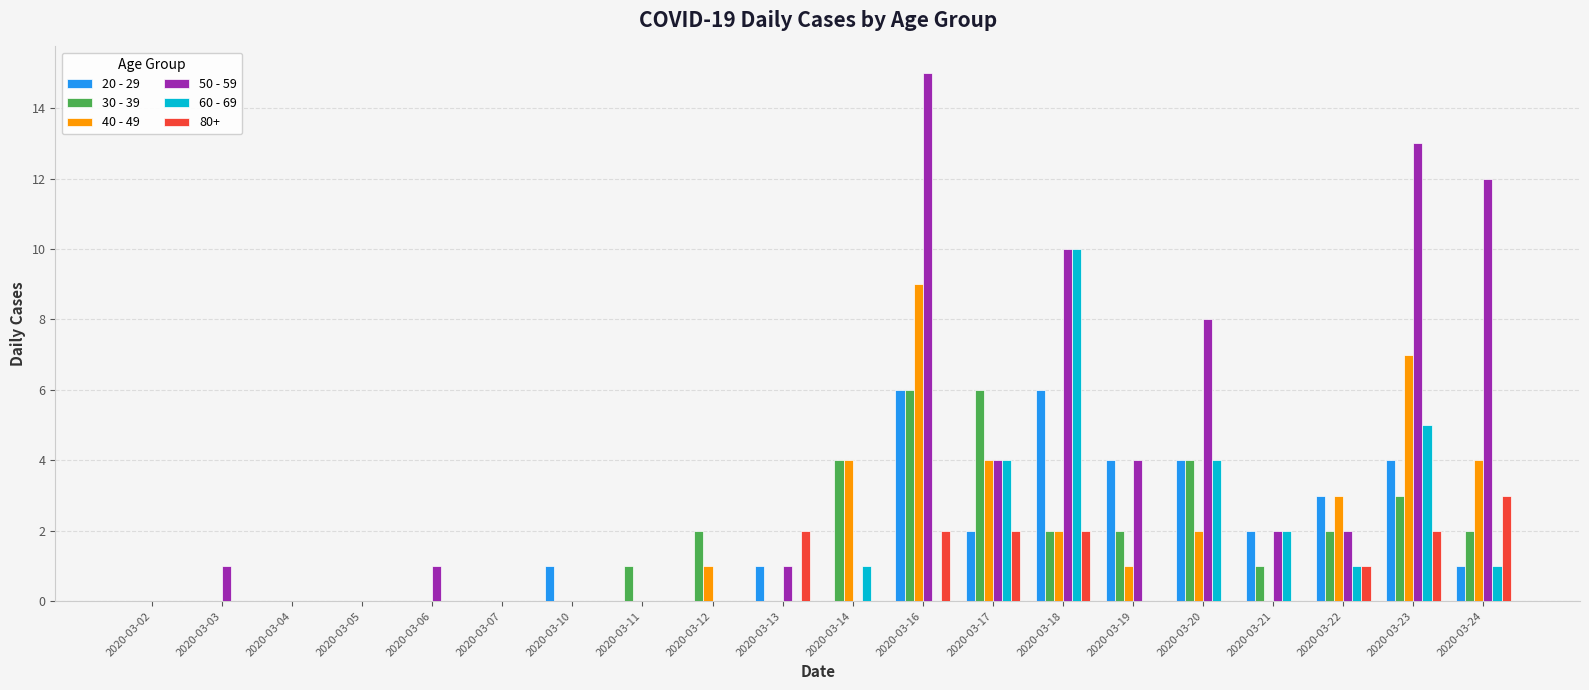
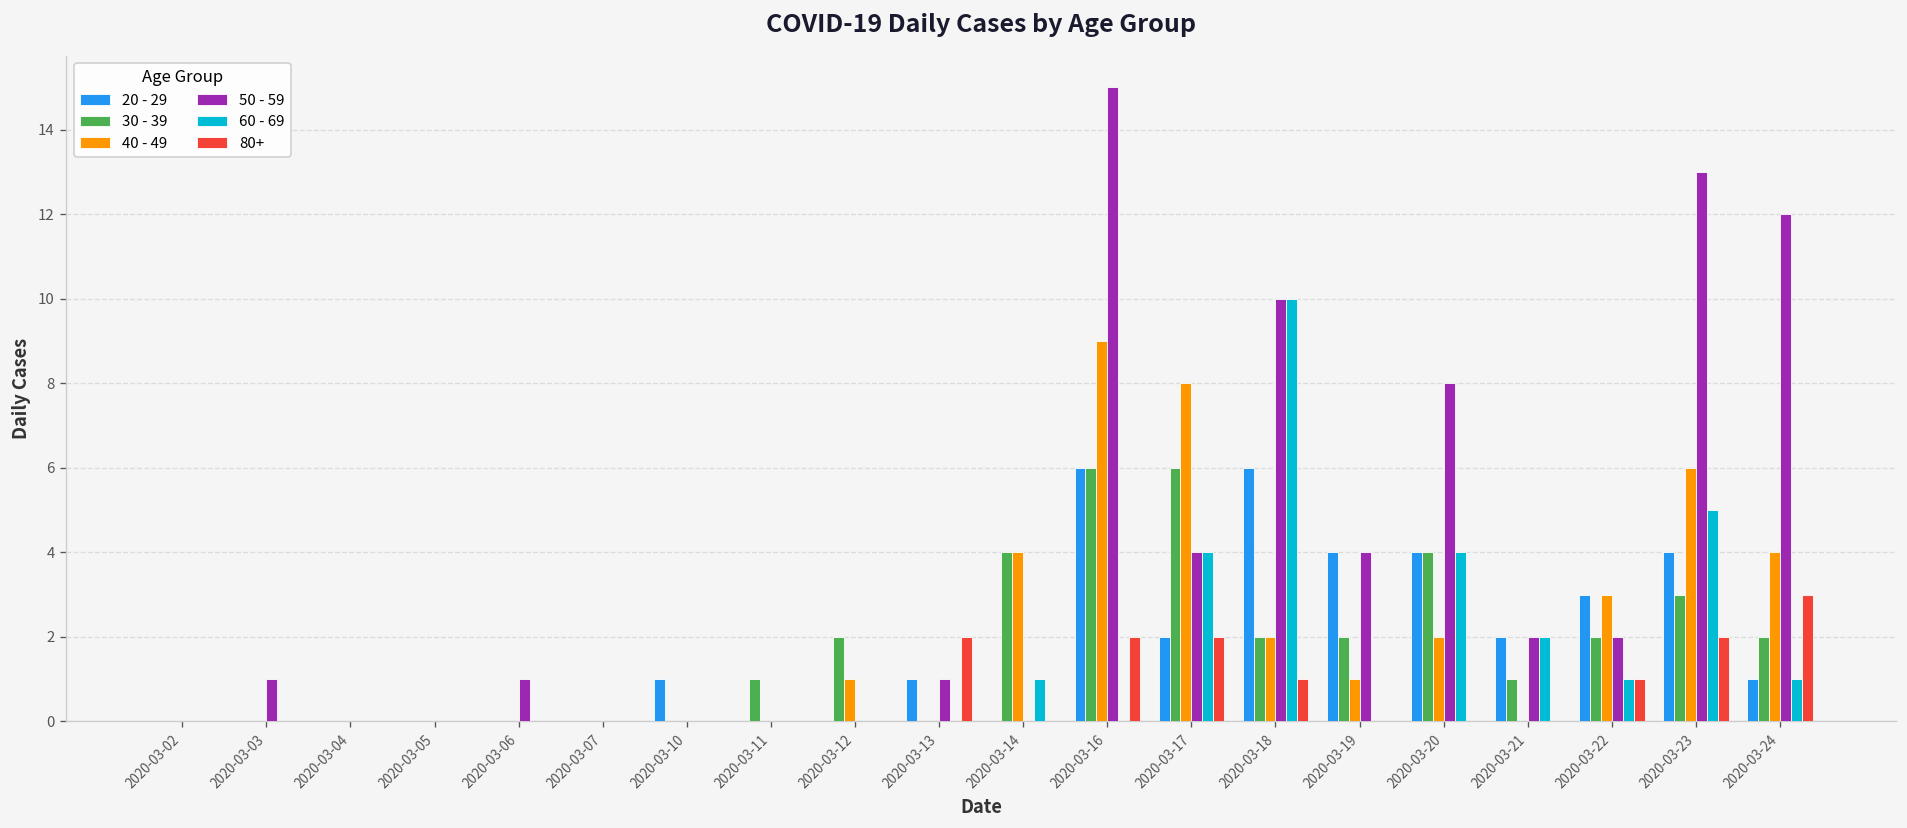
40 - 49, 2020-03-17: 4 -> 8
80+, 2020-03-18: 2 -> 1
40 - 49, 2020-03-23: 7 -> 6
